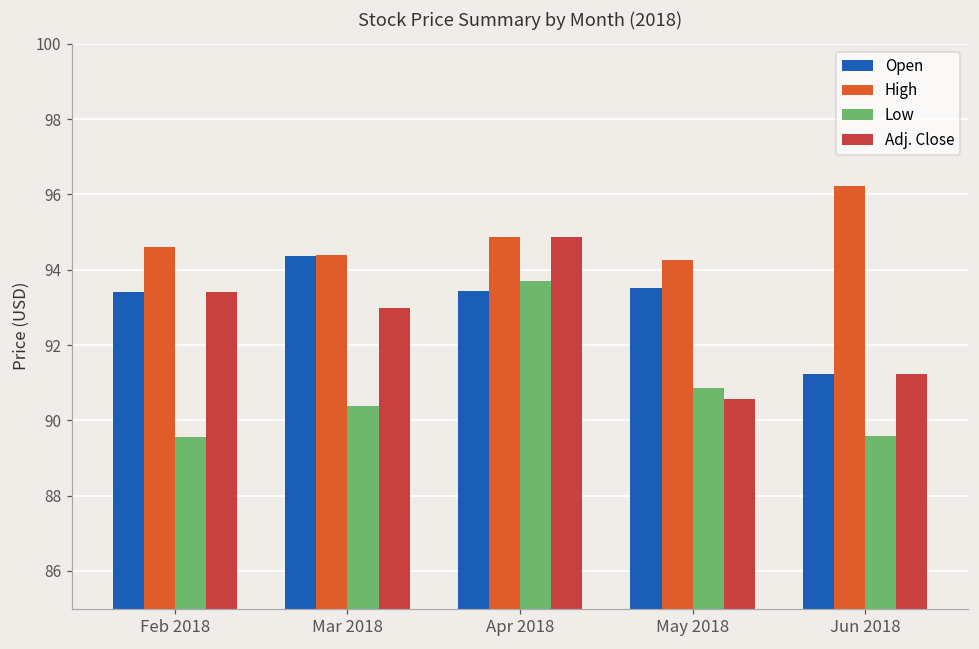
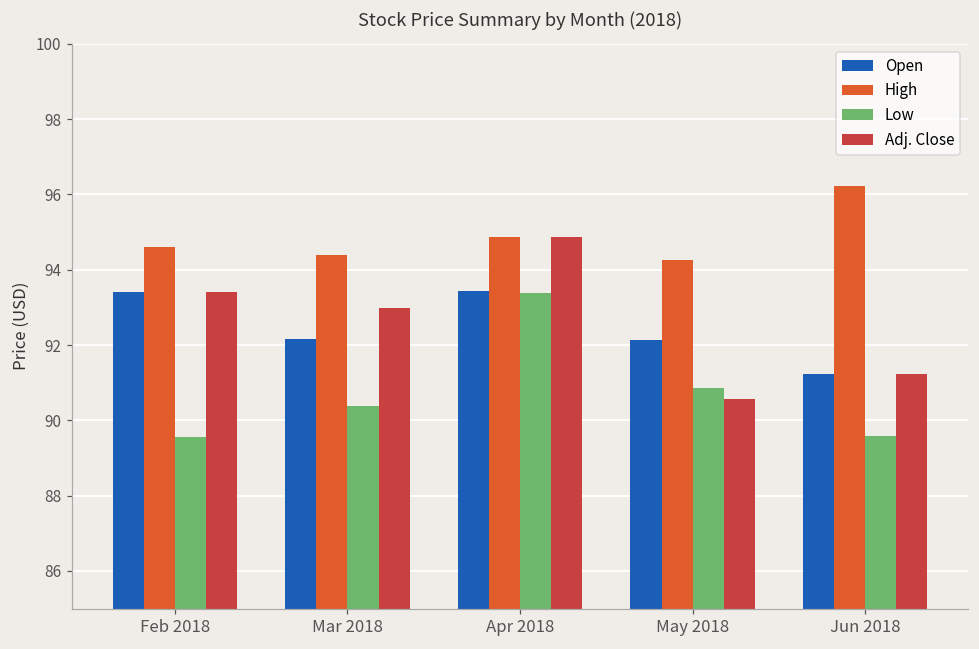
Open, Mar 2018: 94.4 -> 92.2
Low, Apr 2018: 93.7 -> 93.4
Open, May 2018: 93.5 -> 92.1
